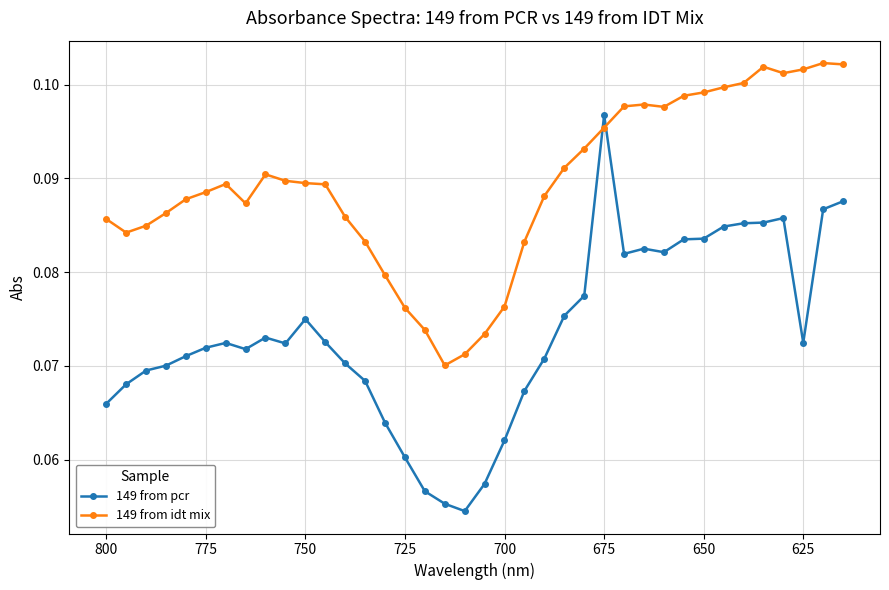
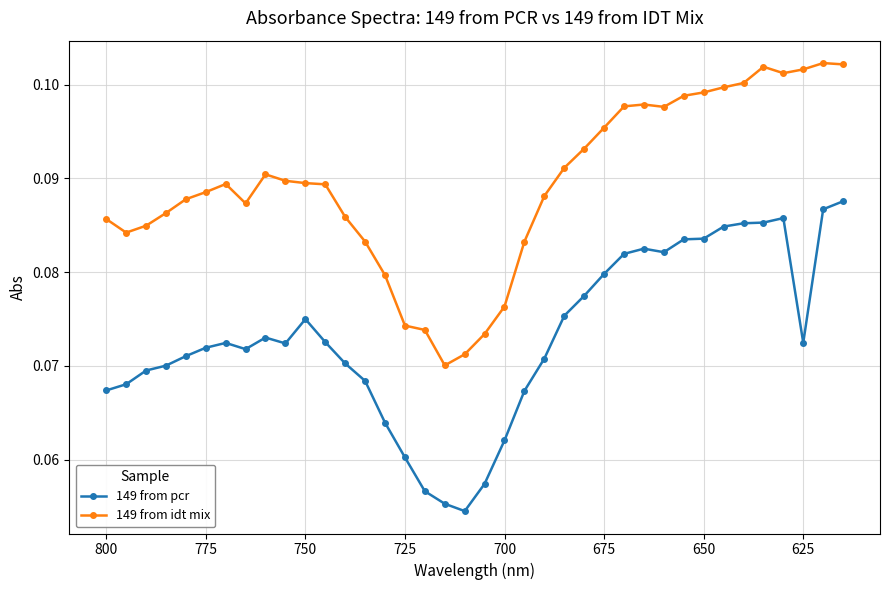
149 from pcr, 800: 0.066 -> 0.067
149 from idt mix, 725: 0.076 -> 0.074
149 from pcr, 675: 0.097 -> 0.080
